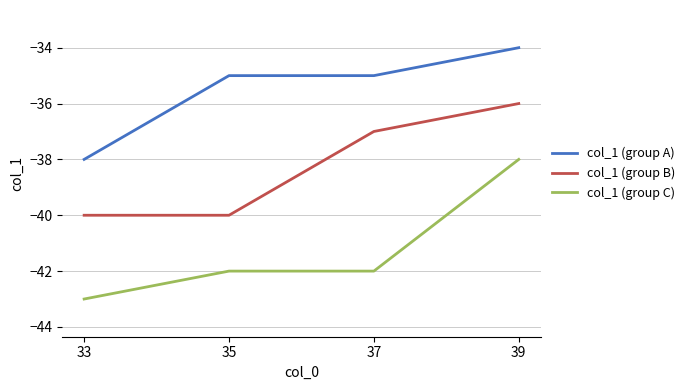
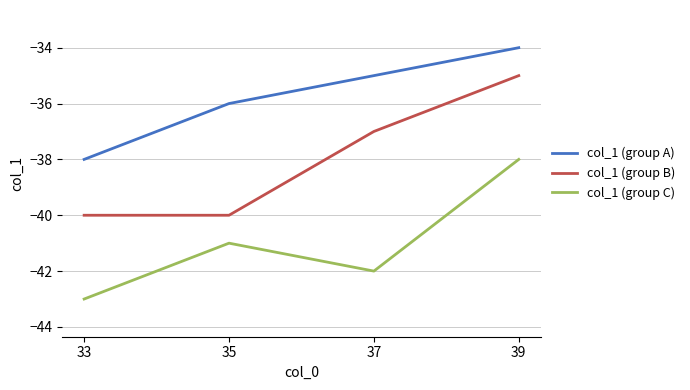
col_1 (group A), 35: -35 -> -36
col_1 (group C), 35: -42 -> -41
col_1 (group B), 39: -36 -> -35
